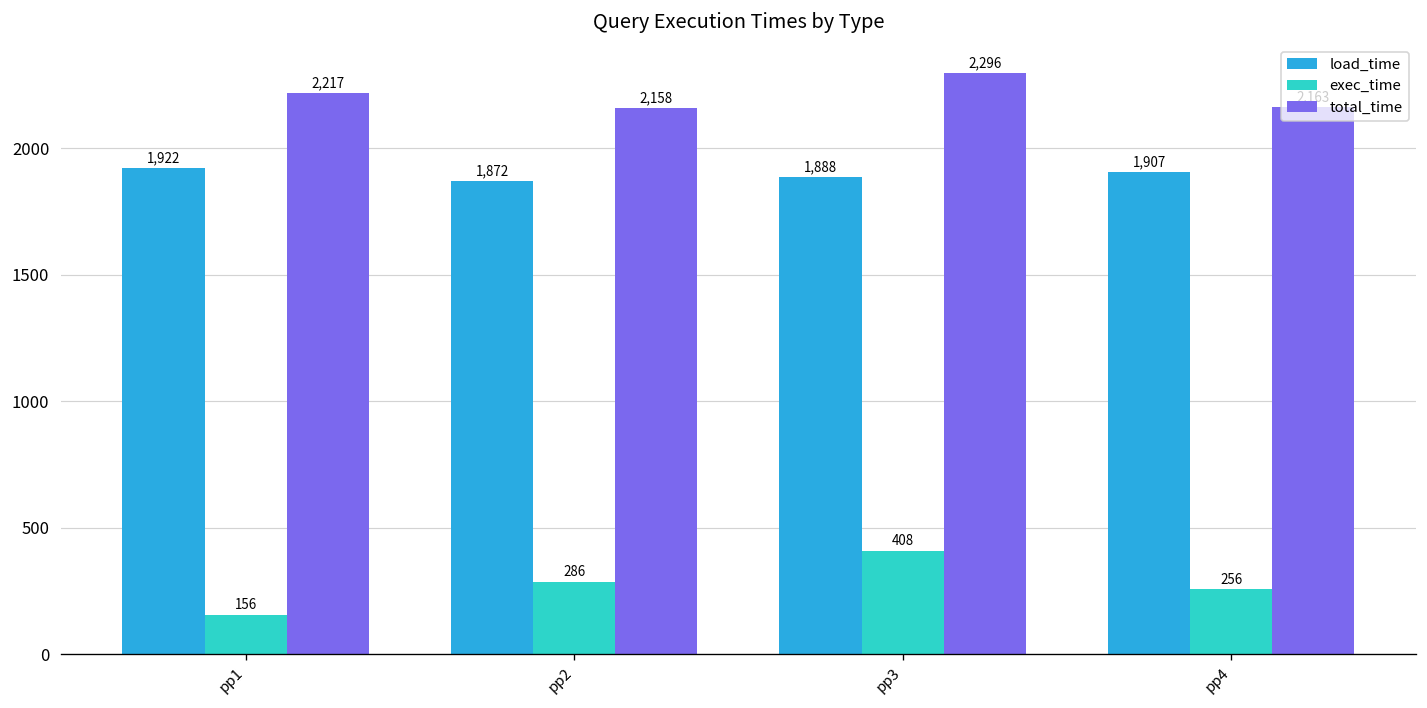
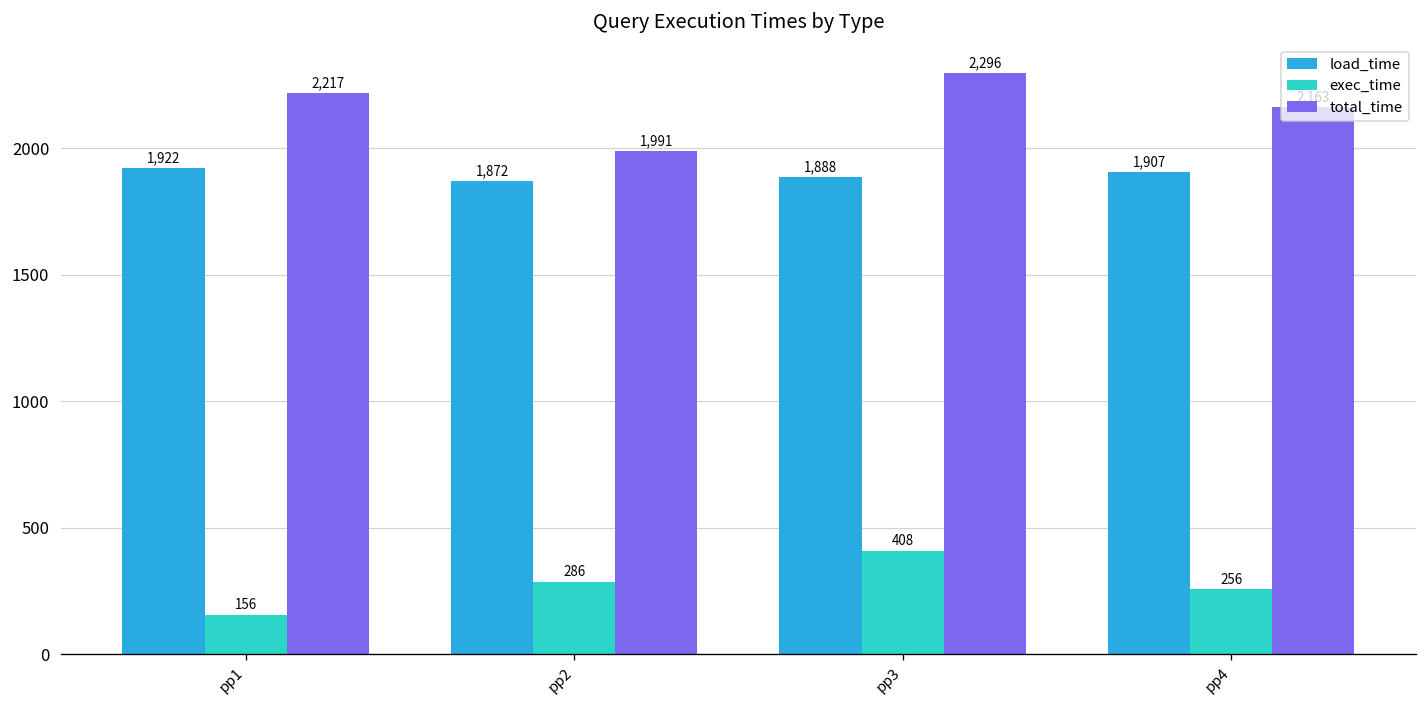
total_time, pp2: 2,158 -> 1,991
